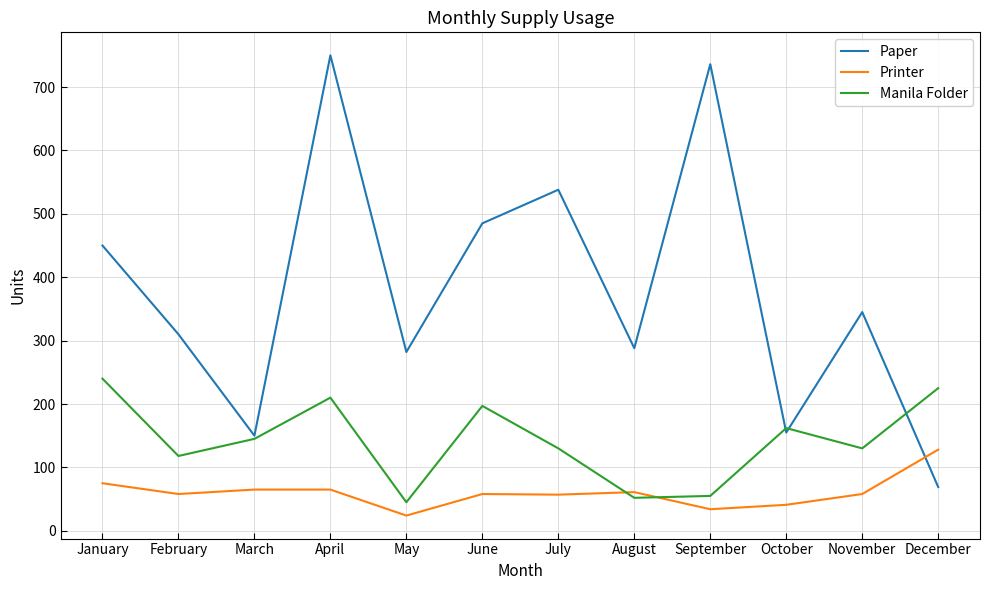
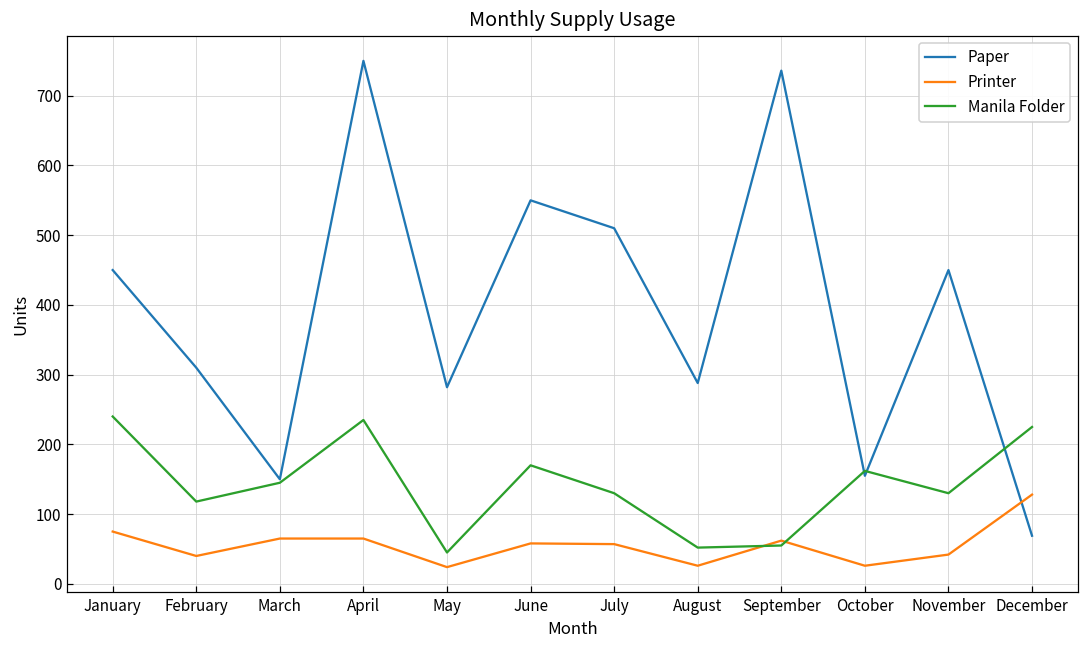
Printer, February: 60 -> 40
Manila Folder, April: 210 -> 240
Paper, June: 490 -> 550
Manila Folder, June: 200 -> 170
Paper, July: 540 -> 510
Printer, August: 60 -> 30
Printer, September: 30 -> 60
Printer, October: 40 -> 30
Paper, November: 350 -> 450
Printer, November: 60 -> 40
